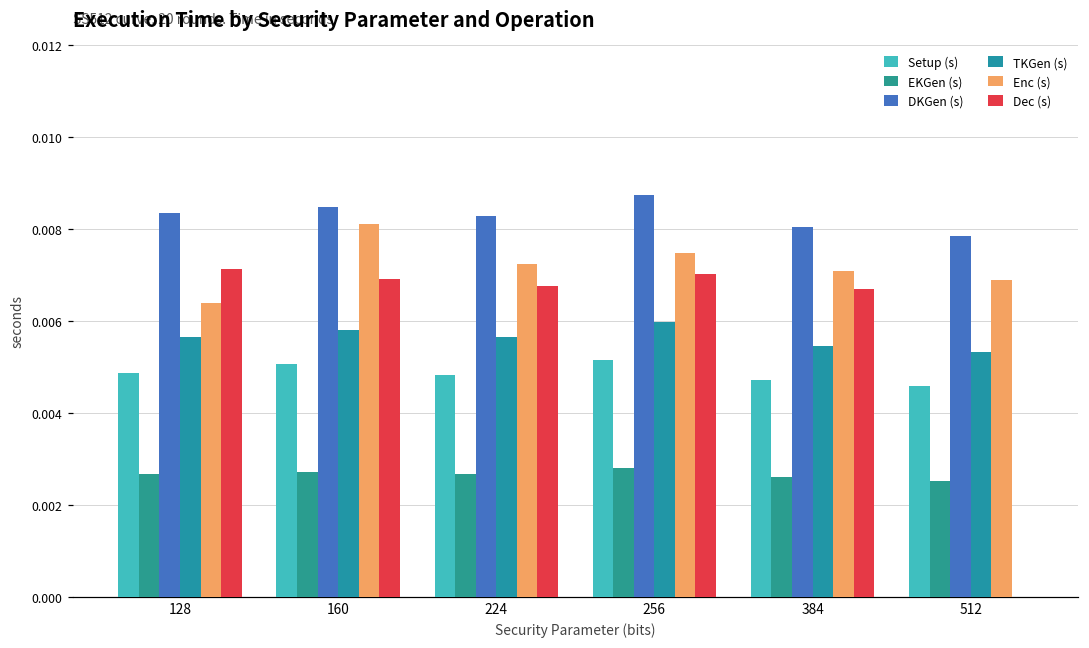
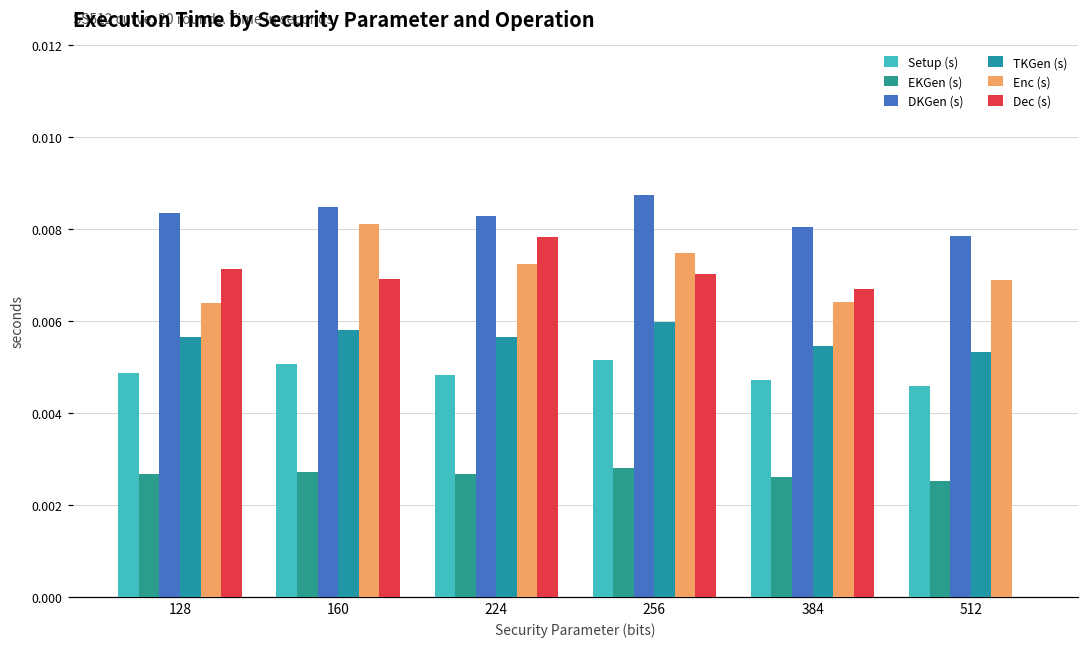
Dec (s), 224: 0.0068 -> 0.0078
Enc (s), 384: 0.0071 -> 0.0064
